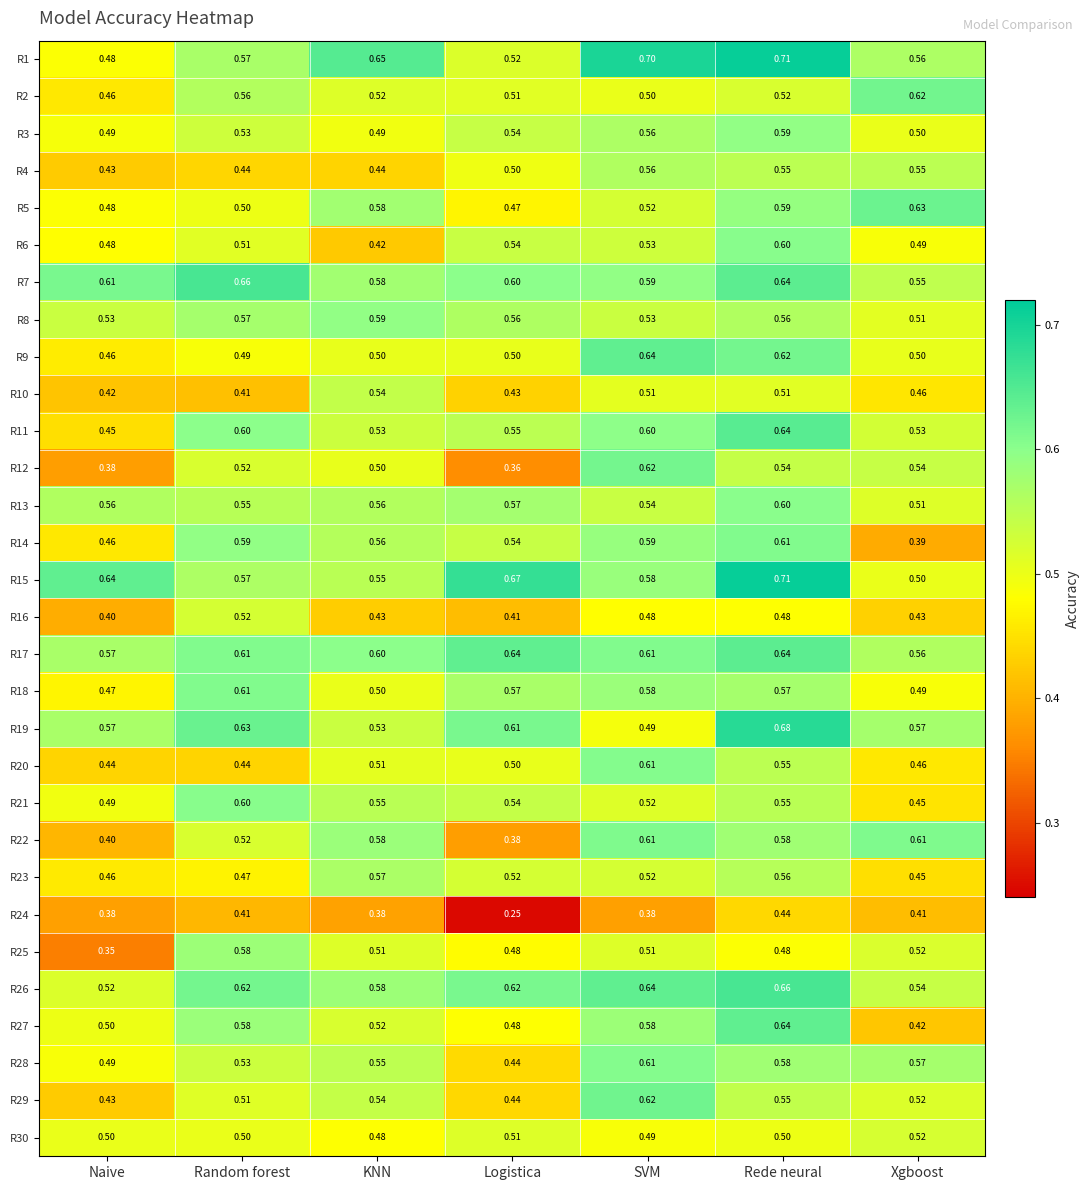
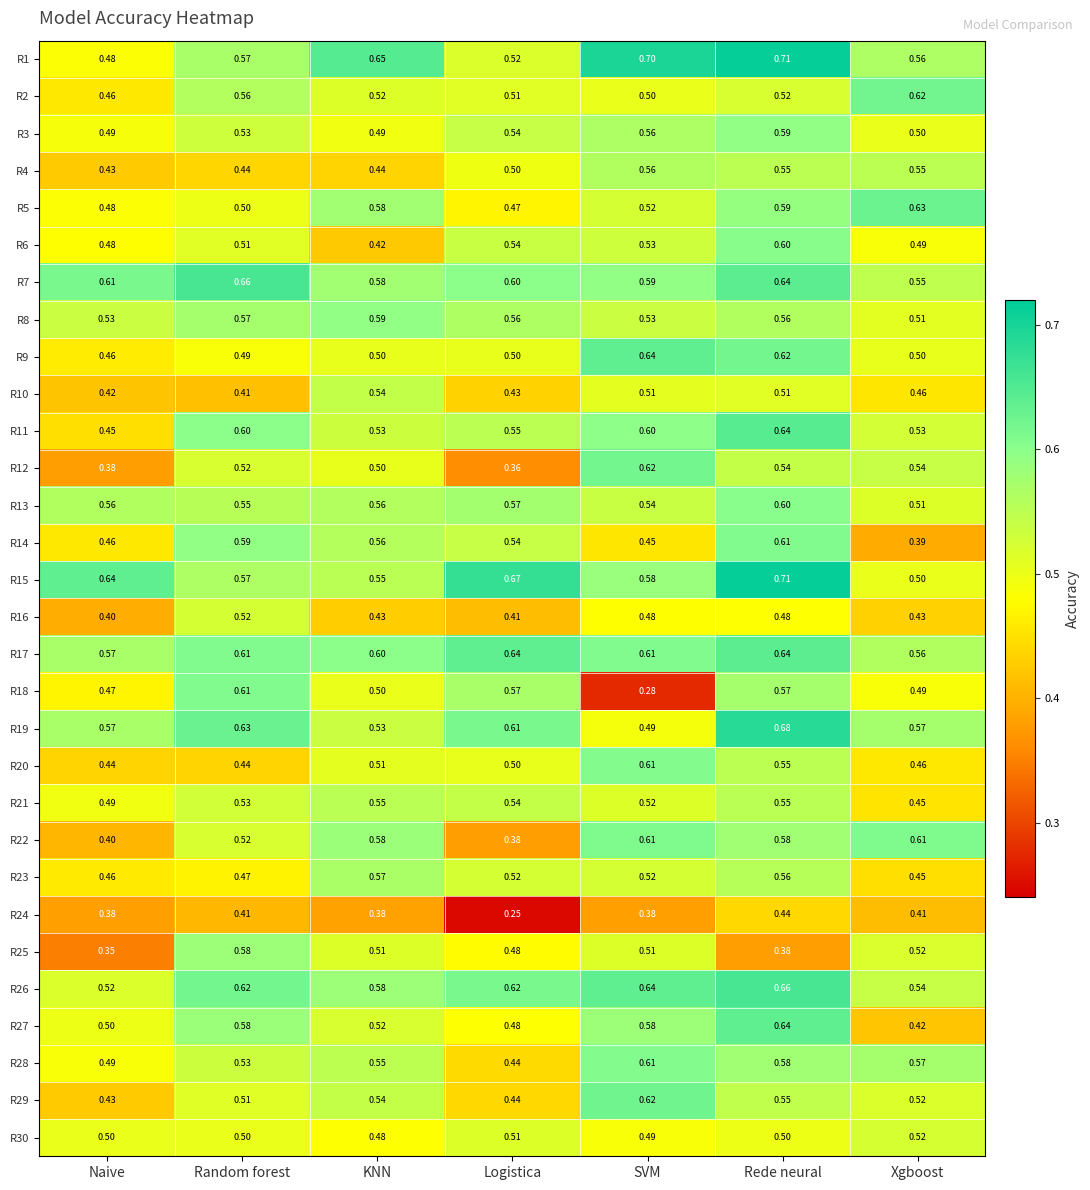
R14, SVM: 0.59 -> 0.45
R18, SVM: 0.58 -> 0.28
R21, Random forest: 0.60 -> 0.53
R25, Rede neural: 0.48 -> 0.38
